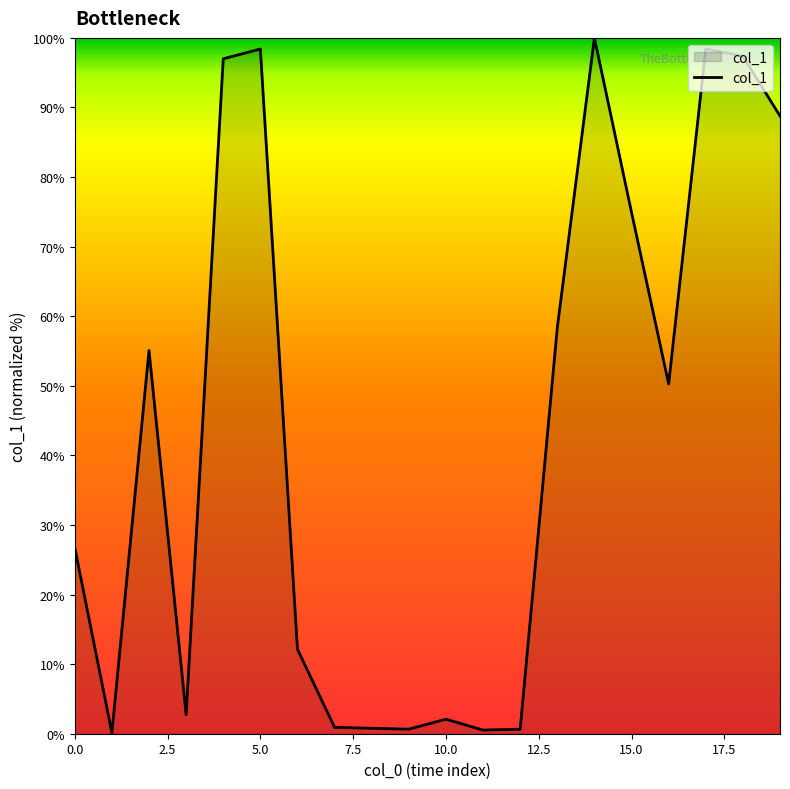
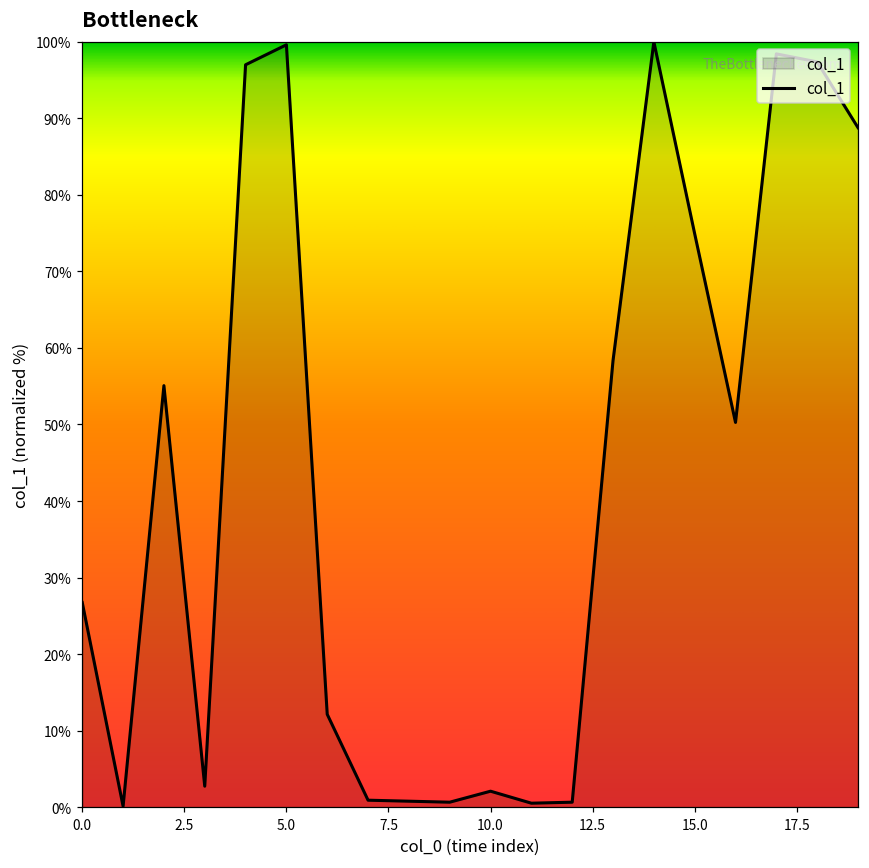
5.0: 98% -> 100%
